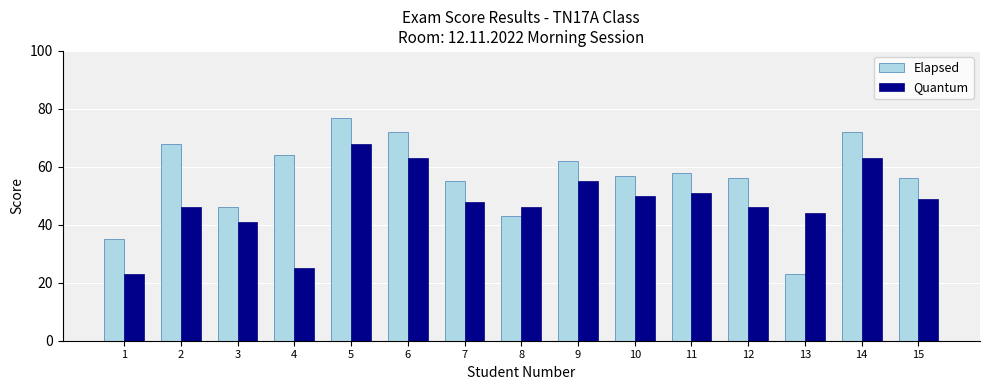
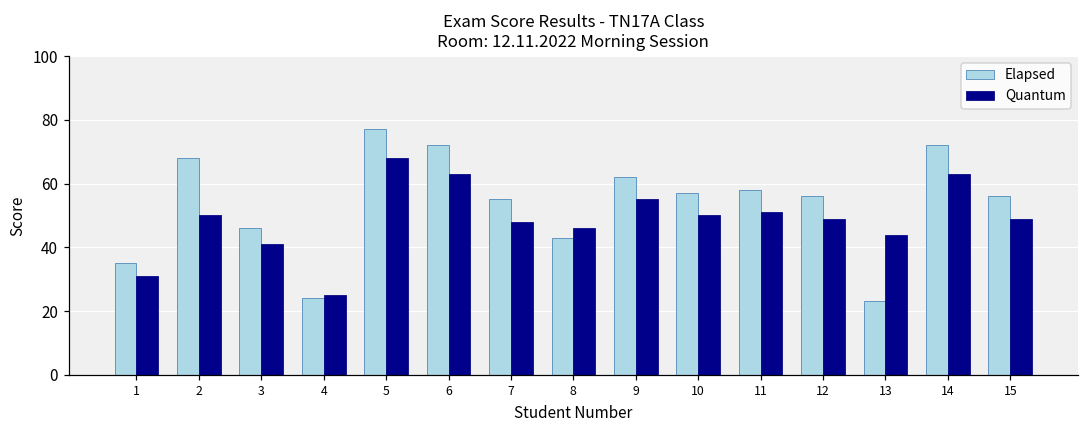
Quantum, 1: 23 -> 31
Quantum, 2: 46 -> 50
Elapsed, 4: 64 -> 24
Quantum, 12: 46 -> 49
